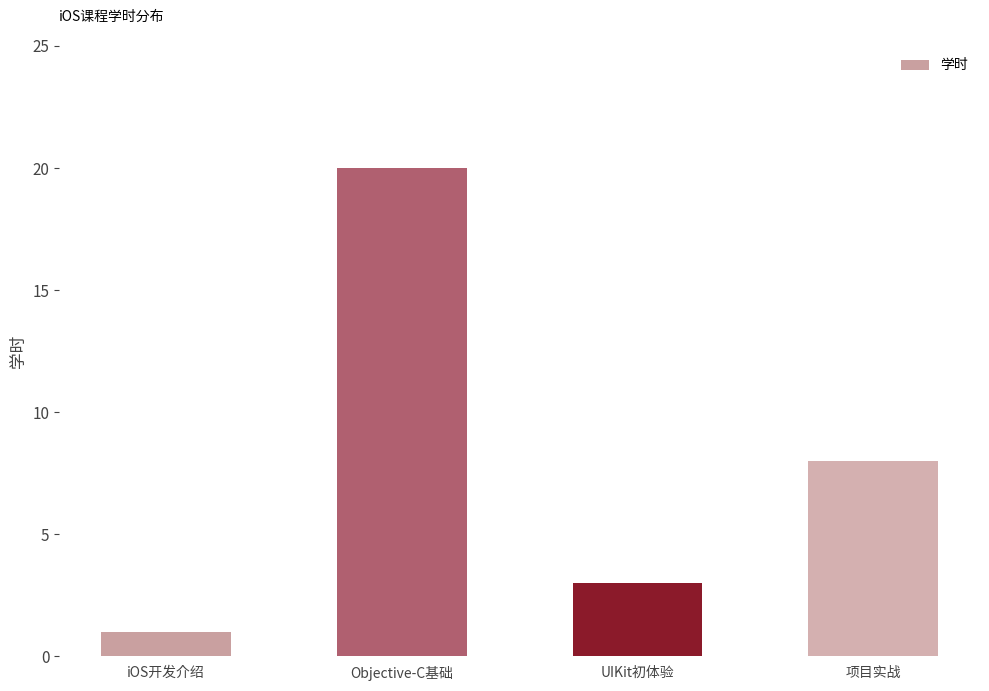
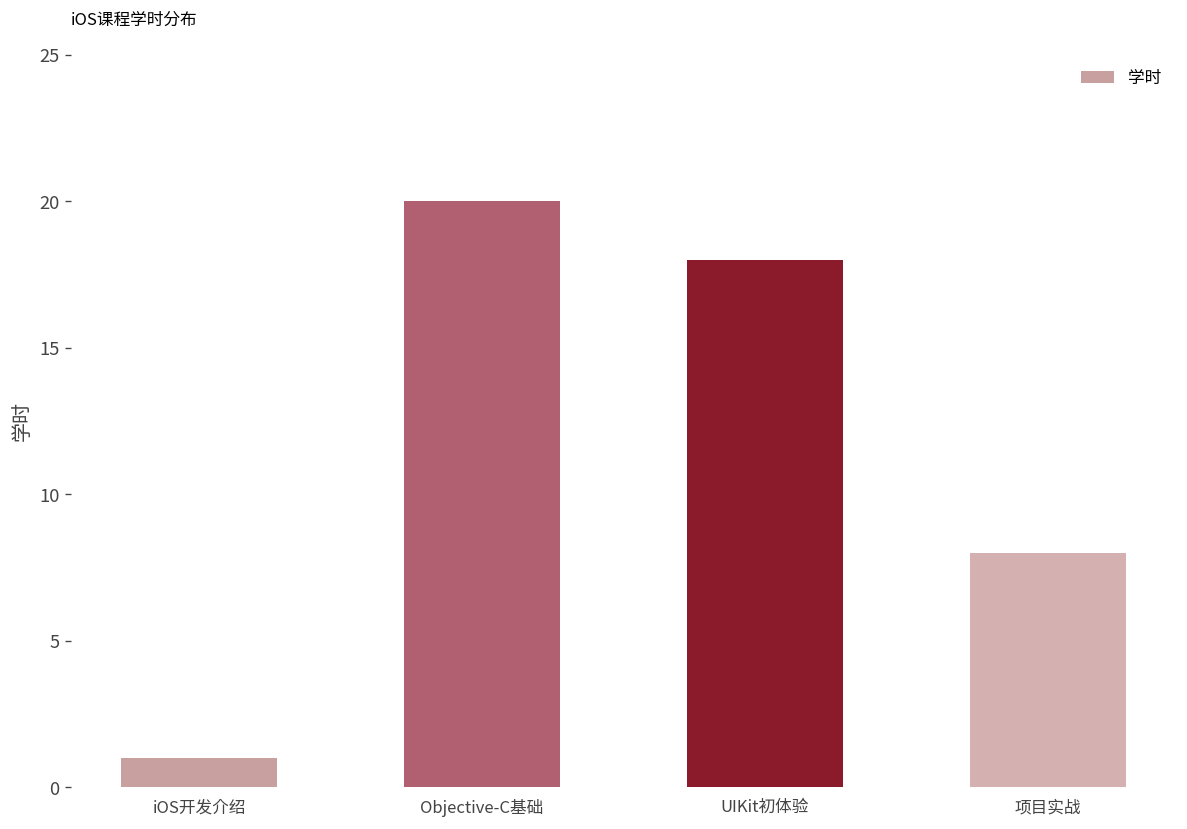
UIKit初体验: 3 -> 18
